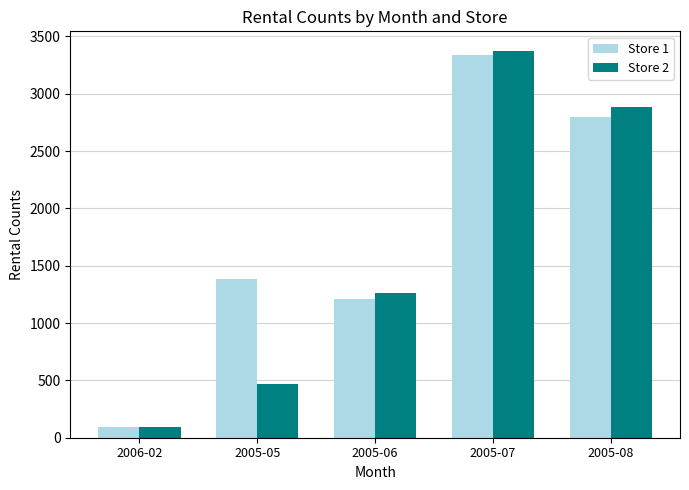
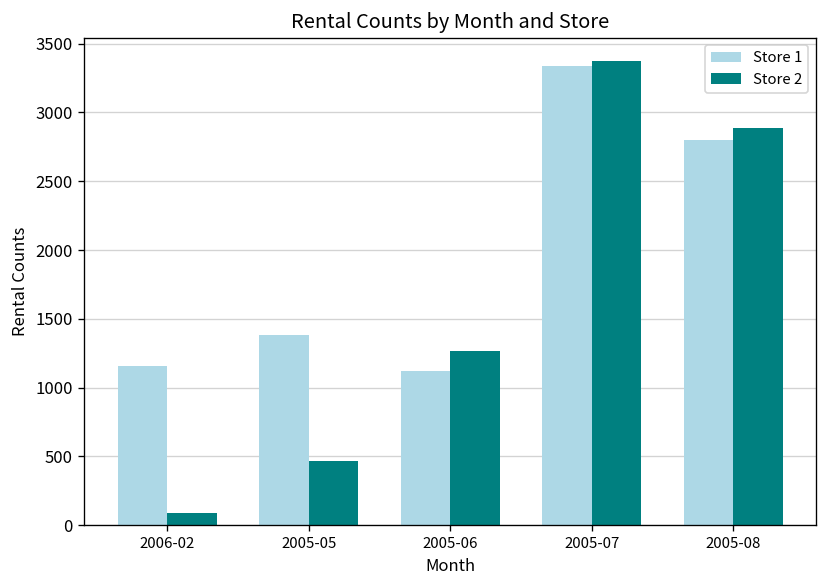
Store 1, 2006-02: 90 -> 1160
Store 1, 2005-06: 1210 -> 1120
